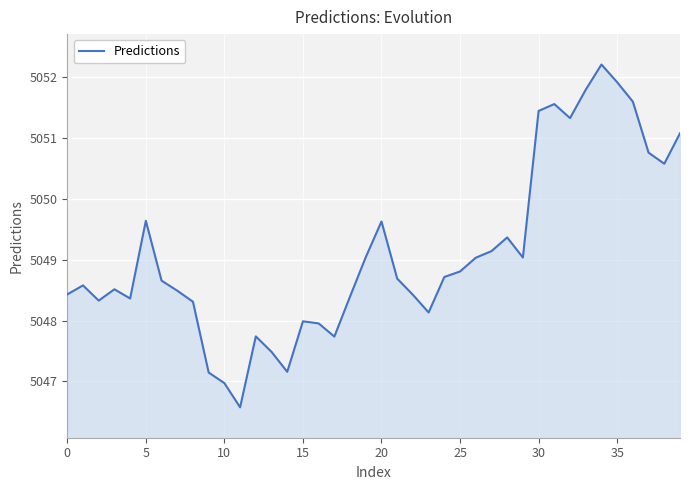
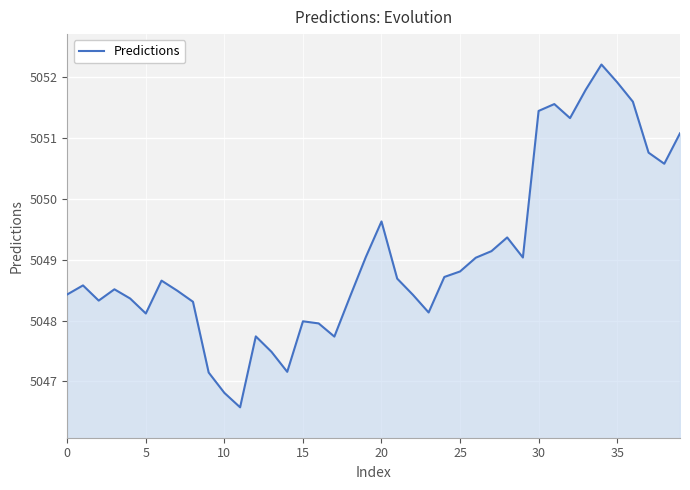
5: 5049.6 -> 5048.1
10: 5047.0 -> 5046.8
